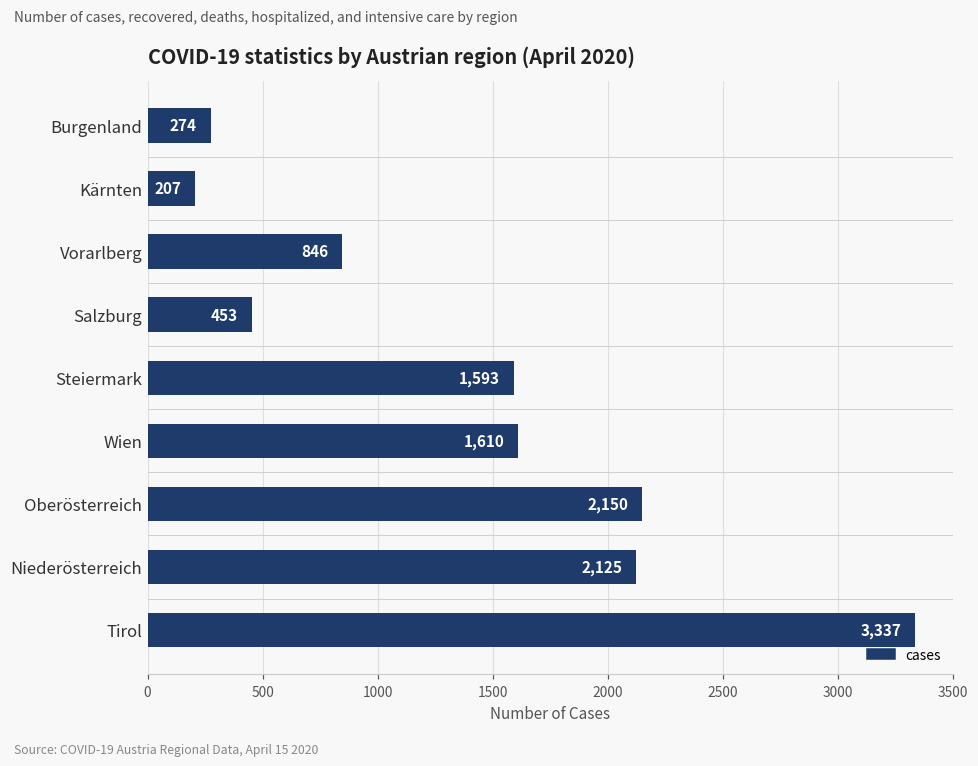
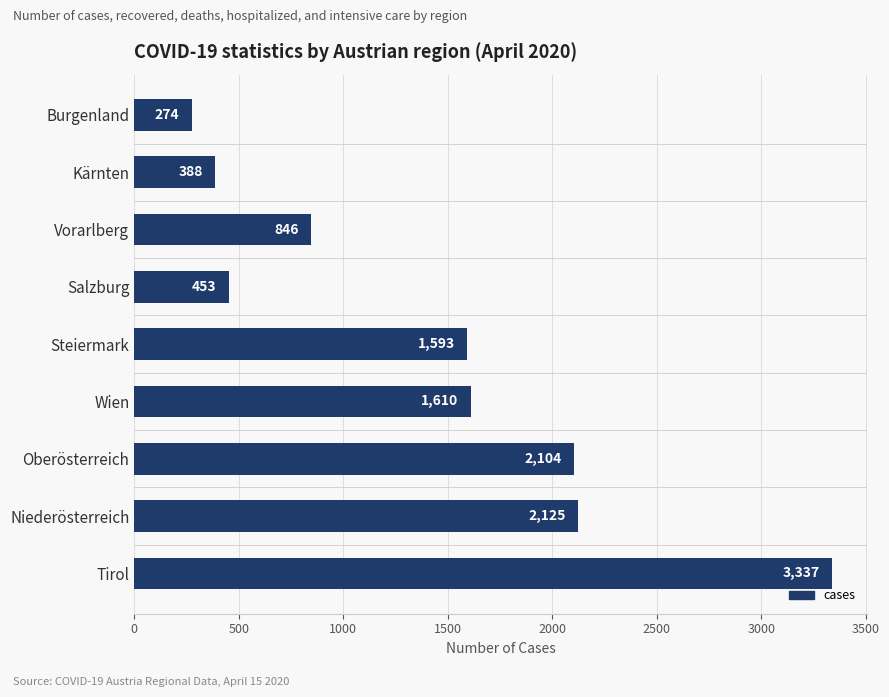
Kärnten: 207 -> 388
Oberösterreich: 2,150 -> 2,104
